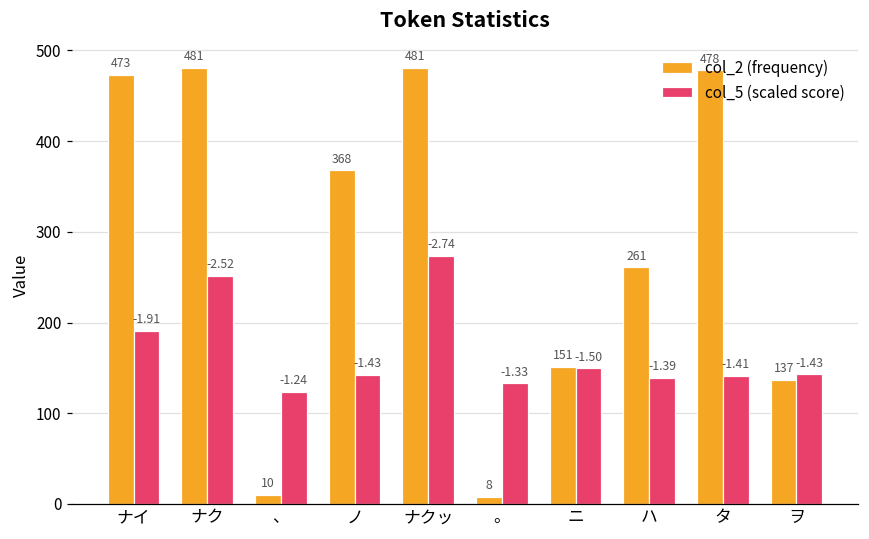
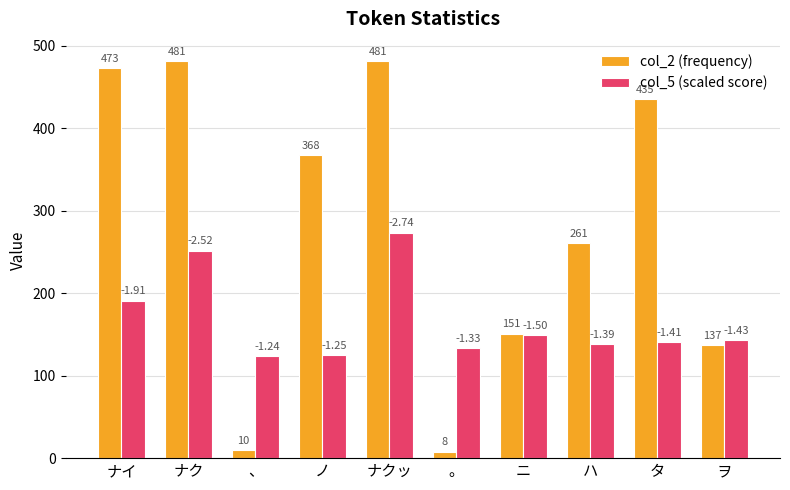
col_5 (scaled score), ノ: -1.43 -> -1.25
col_2 (frequency), タ: 478 -> 435
